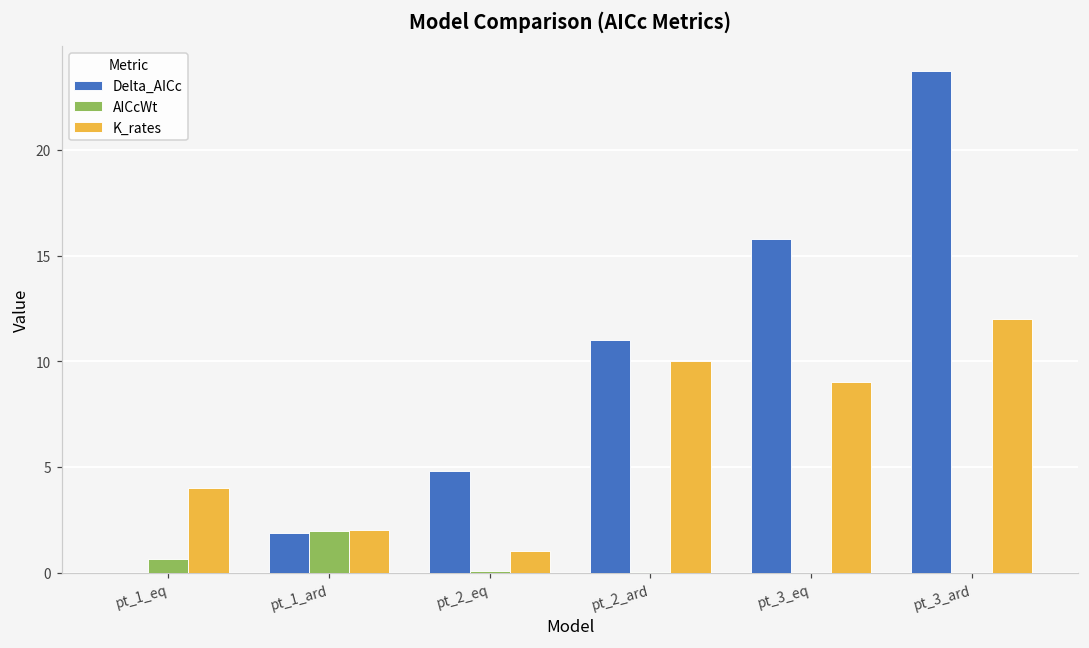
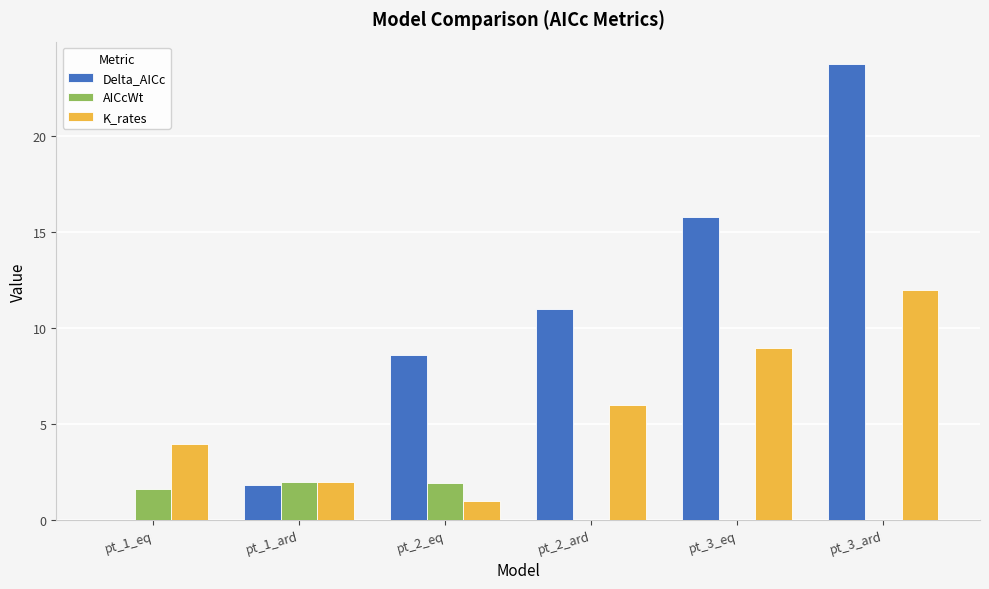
AICcWt, pt_1_eq: 0.7 -> 1.6
Delta_AICc, pt_2_eq: 4.8 -> 8.6
AICcWt, pt_2_eq: 0.1 -> 2.0
K_rates, pt_2_ard: 10 -> 6
